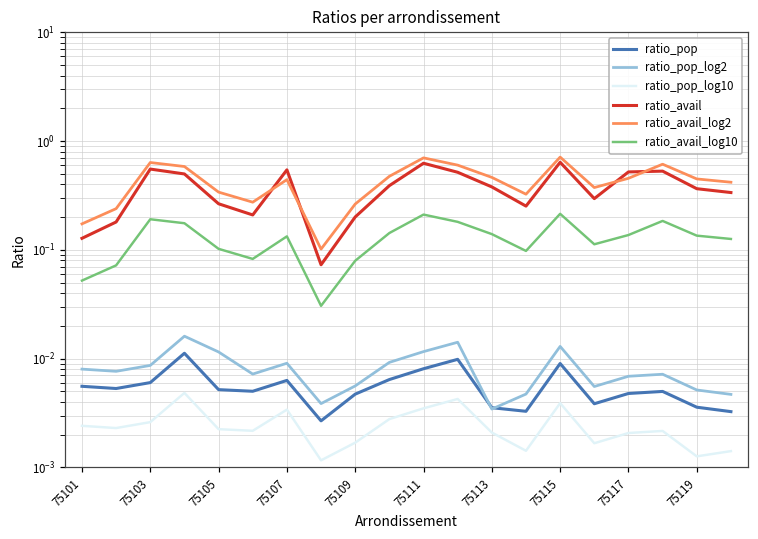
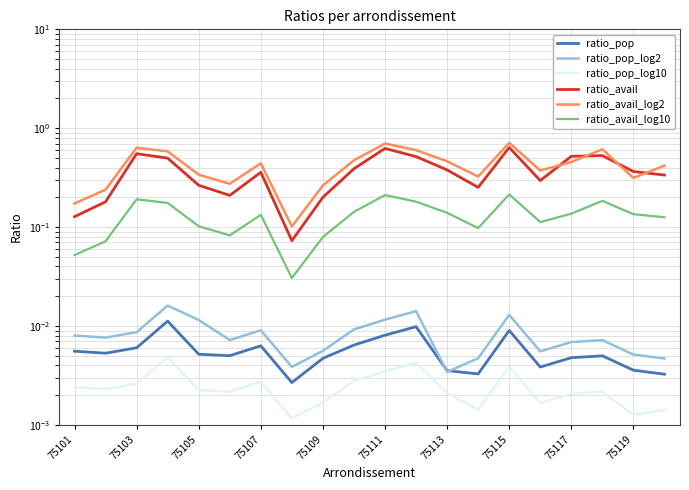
ratio_pop_log10, 75107: 0.0034 -> 0.0027
ratio_avail, 75107: 0.5 -> 0.36
ratio_avail_log2, 75119: 0.4 -> 0.31
